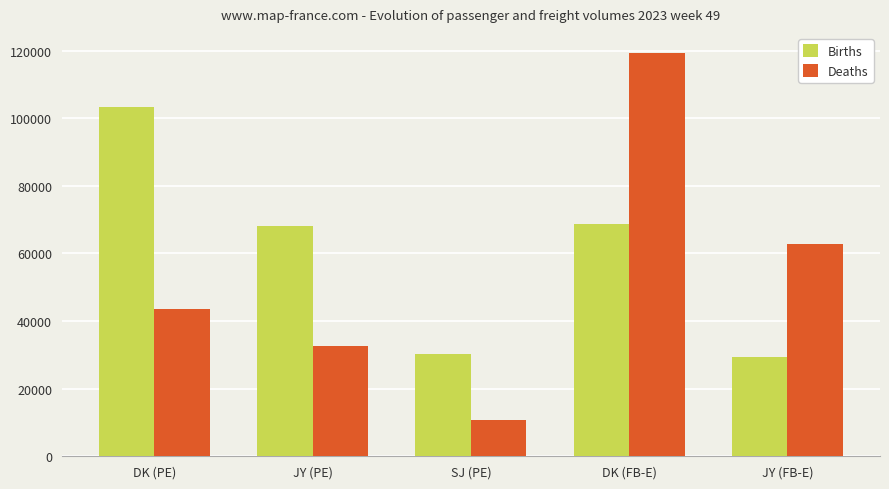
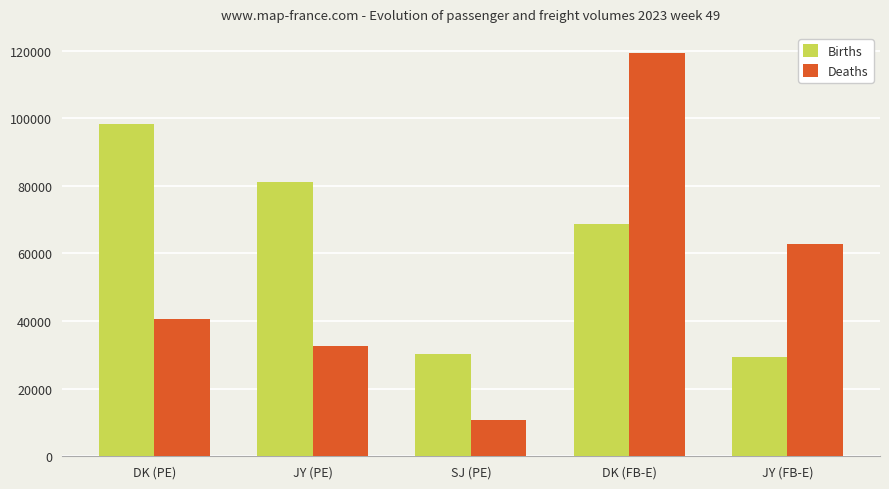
Births, DK (PE): 103000 -> 98000
Deaths, DK (PE): 43000 -> 41000
Births, JY (PE): 68000 -> 81000
